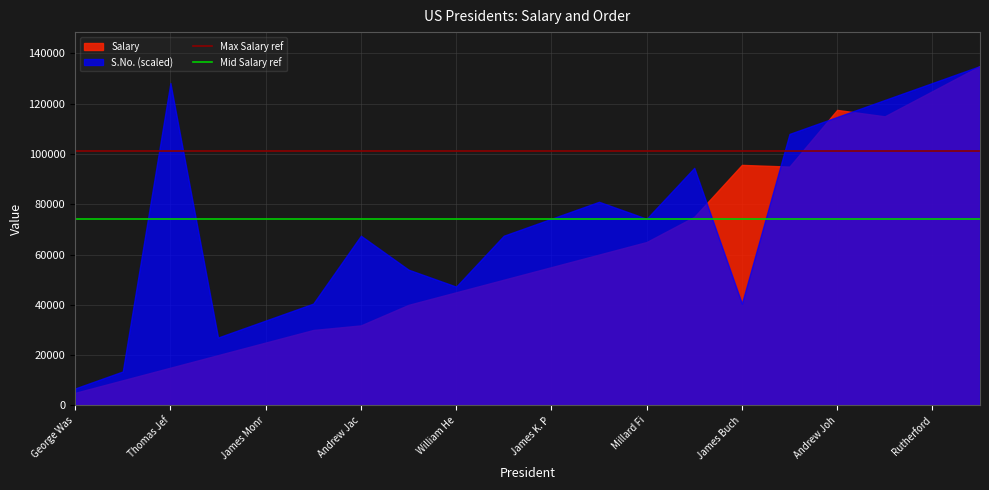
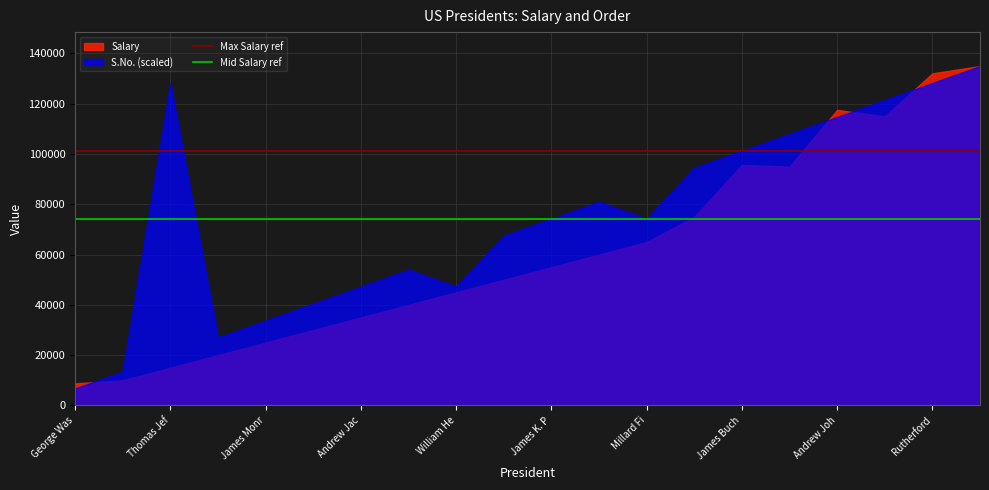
Salary, George Was: 5000 -> 9000
Salary, Andrew Jac: 32000 -> 35000
S.No. (scaled), Andrew Jac: 68000 -> 47000
S.No. (scaled), James Buch: 41000 -> 101000
Salary, Rutherford: 125000 -> 132000
